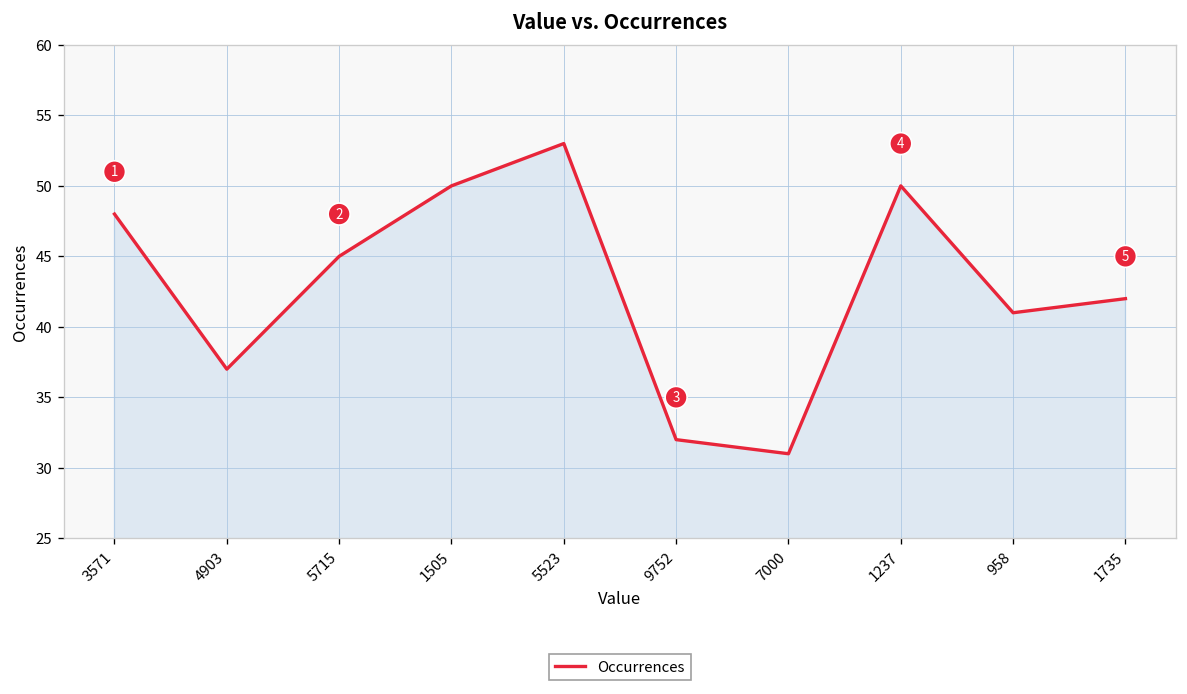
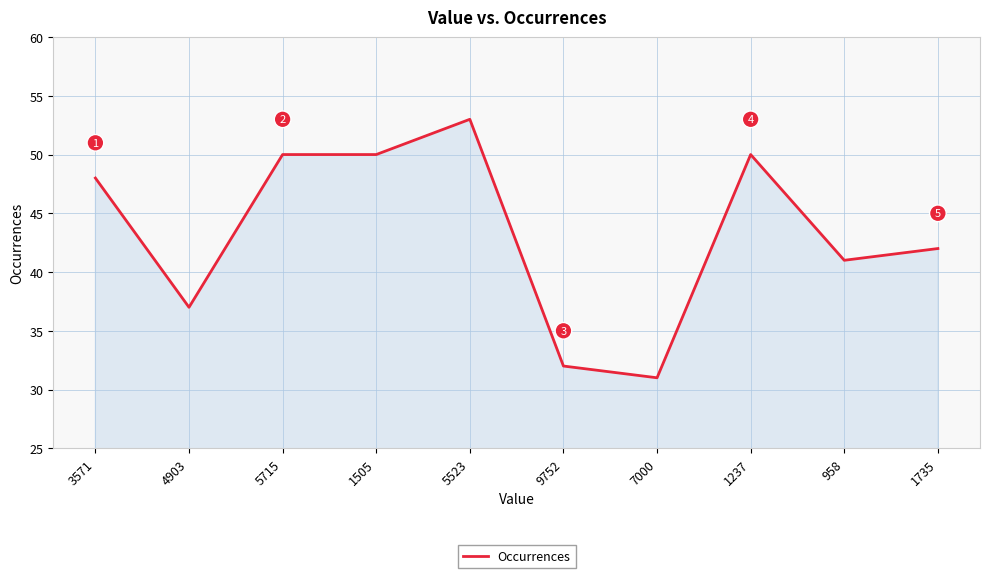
5715: 45 -> 50
